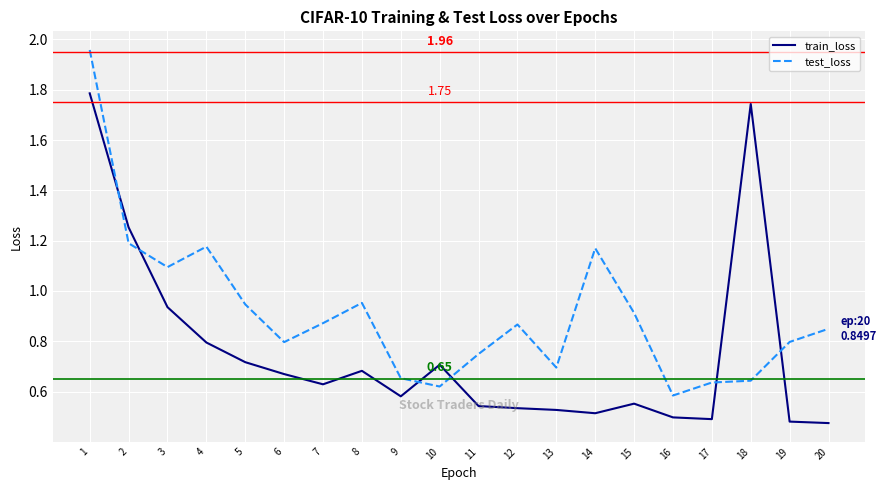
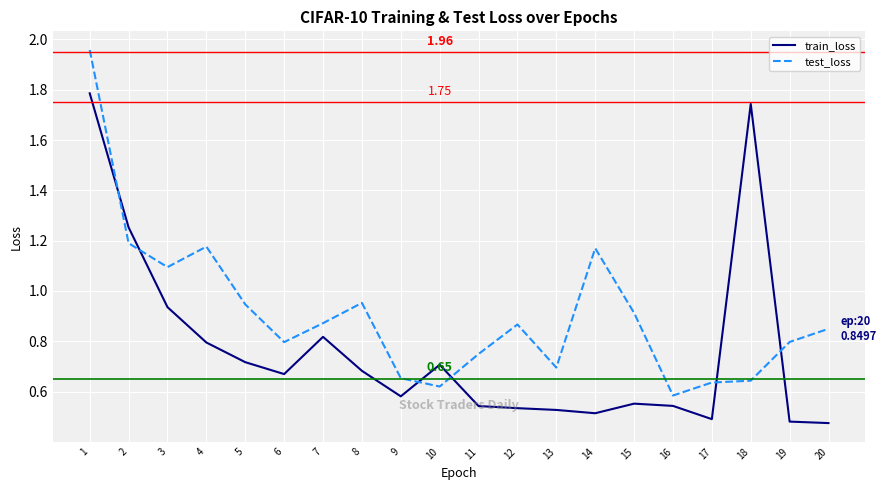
train_loss, 7: 0.63 -> 0.82
train_loss, 16: 0.50 -> 0.54
